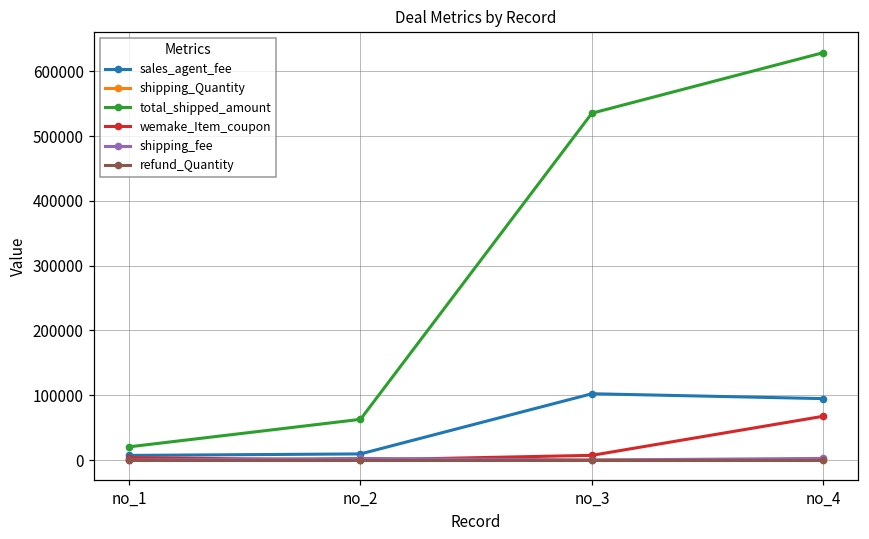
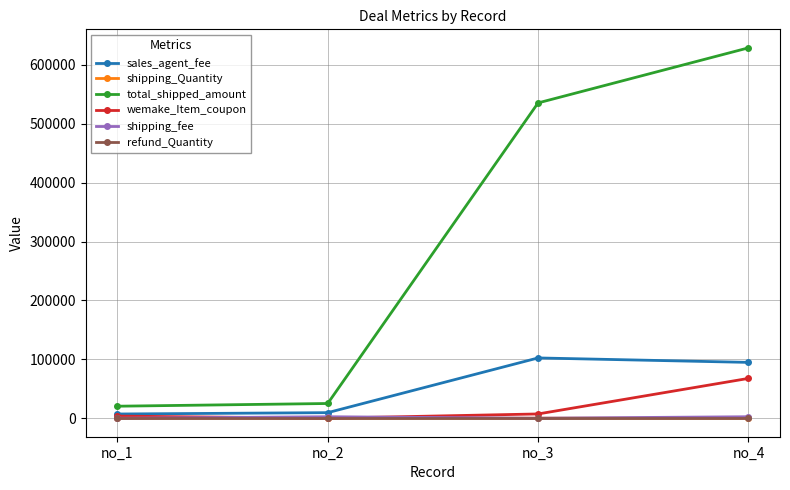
total_shipped_amount, no_2: 60000 -> 20000
